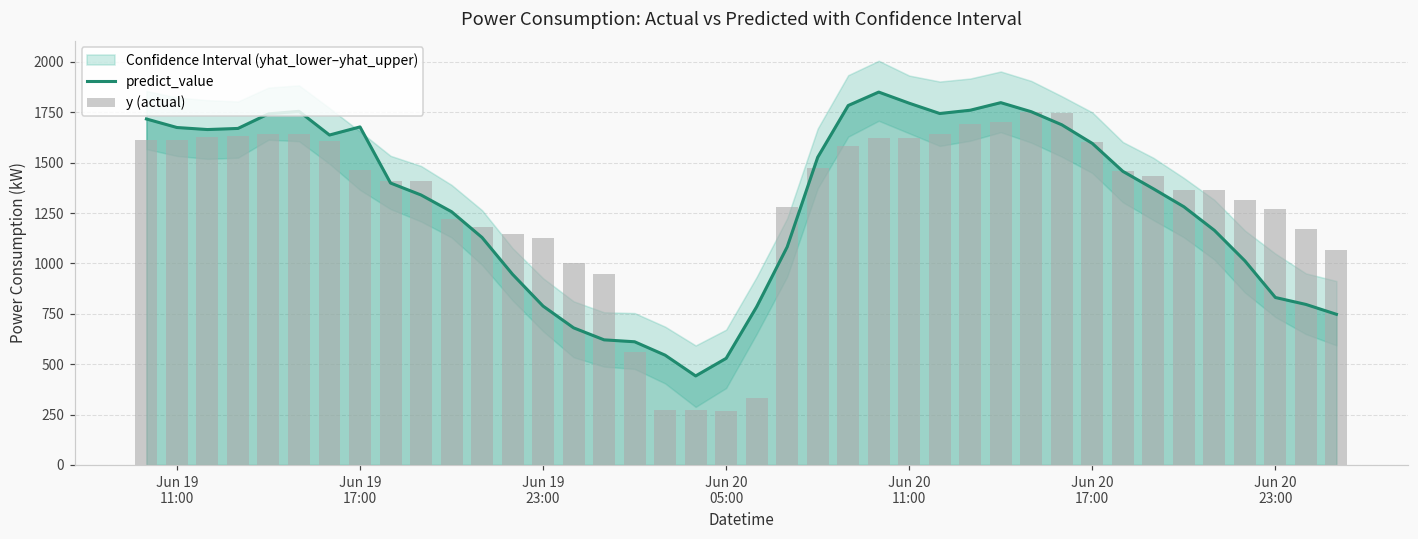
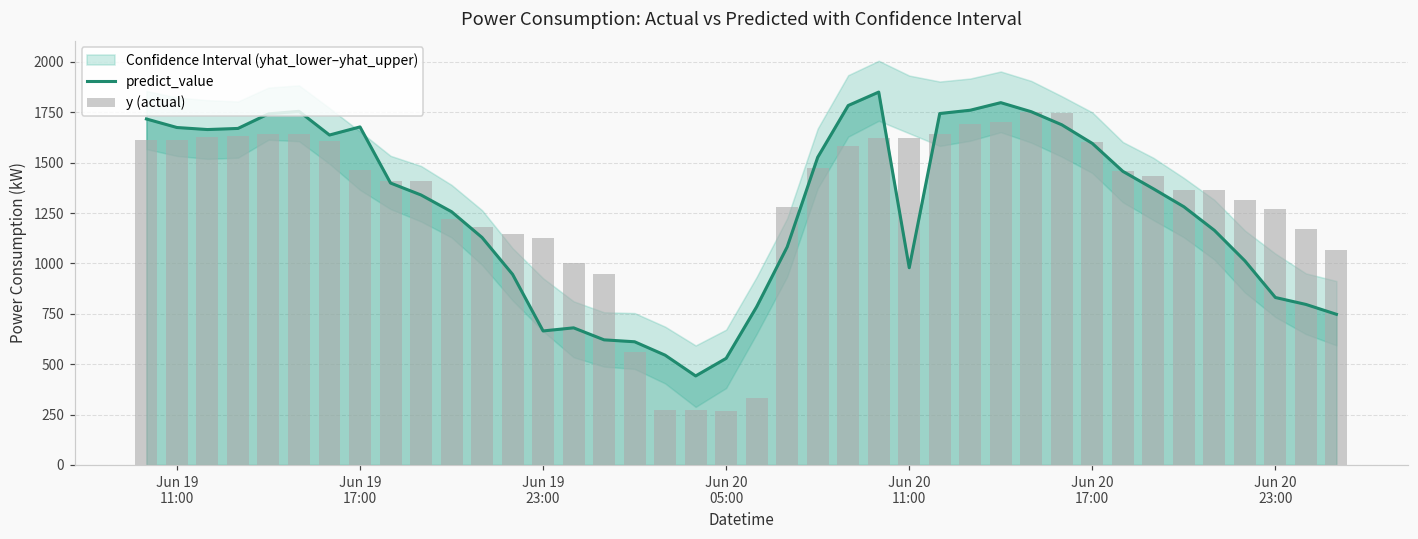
predict_value, Jun 19 23:00: 790 -> 660
predict_value, Jun 20 11:00: 1790 -> 980
